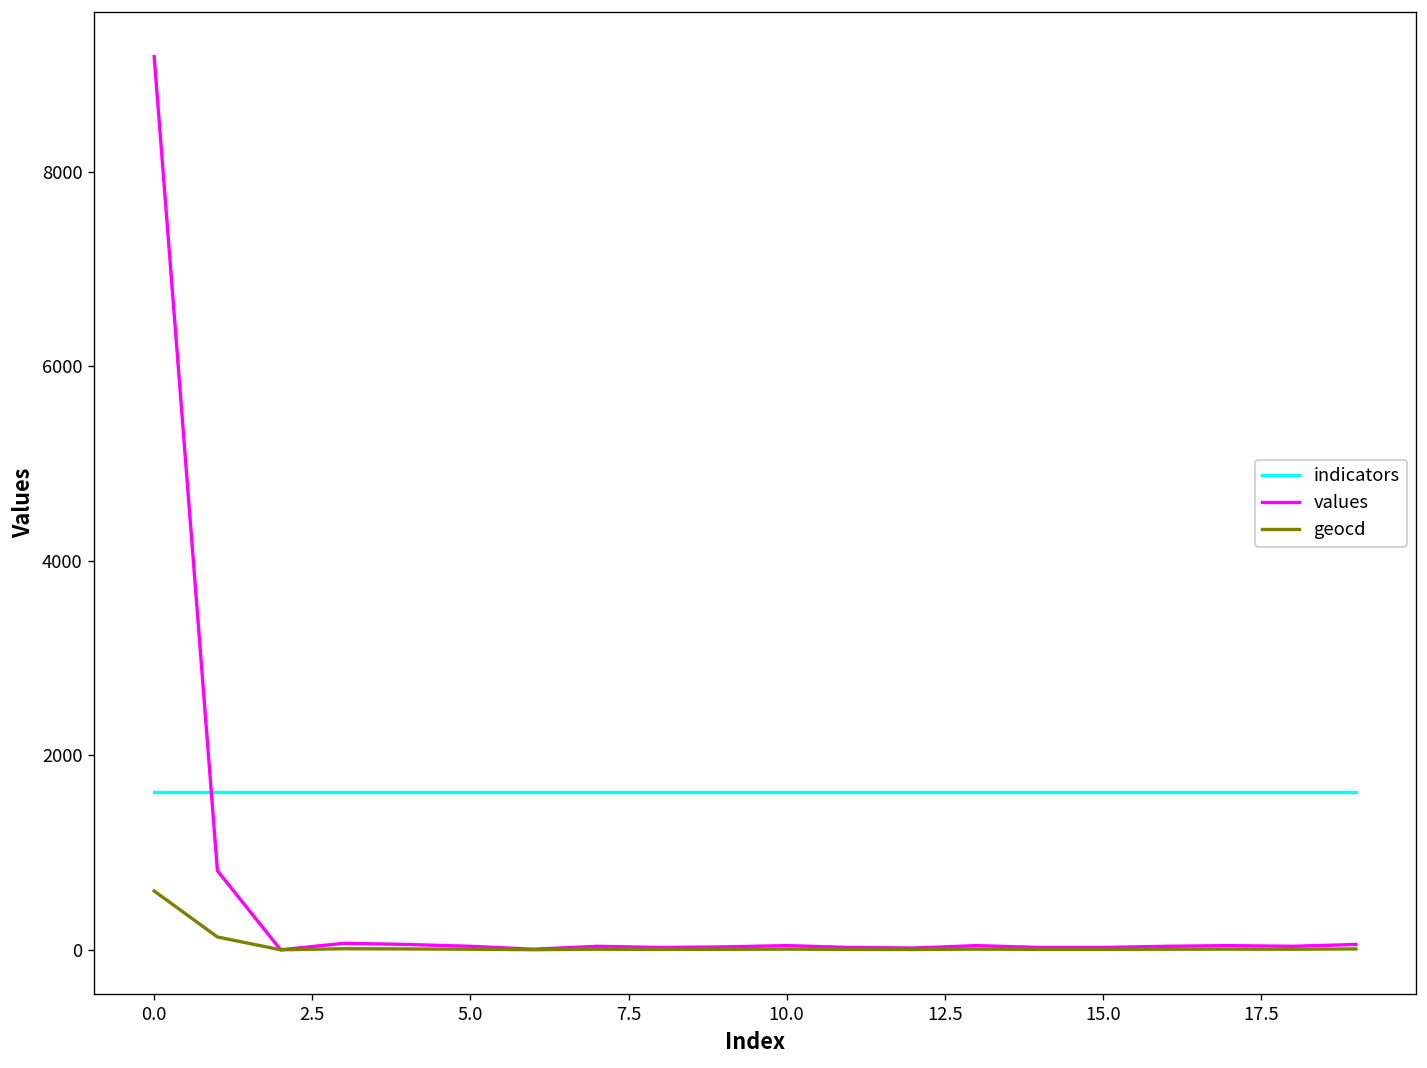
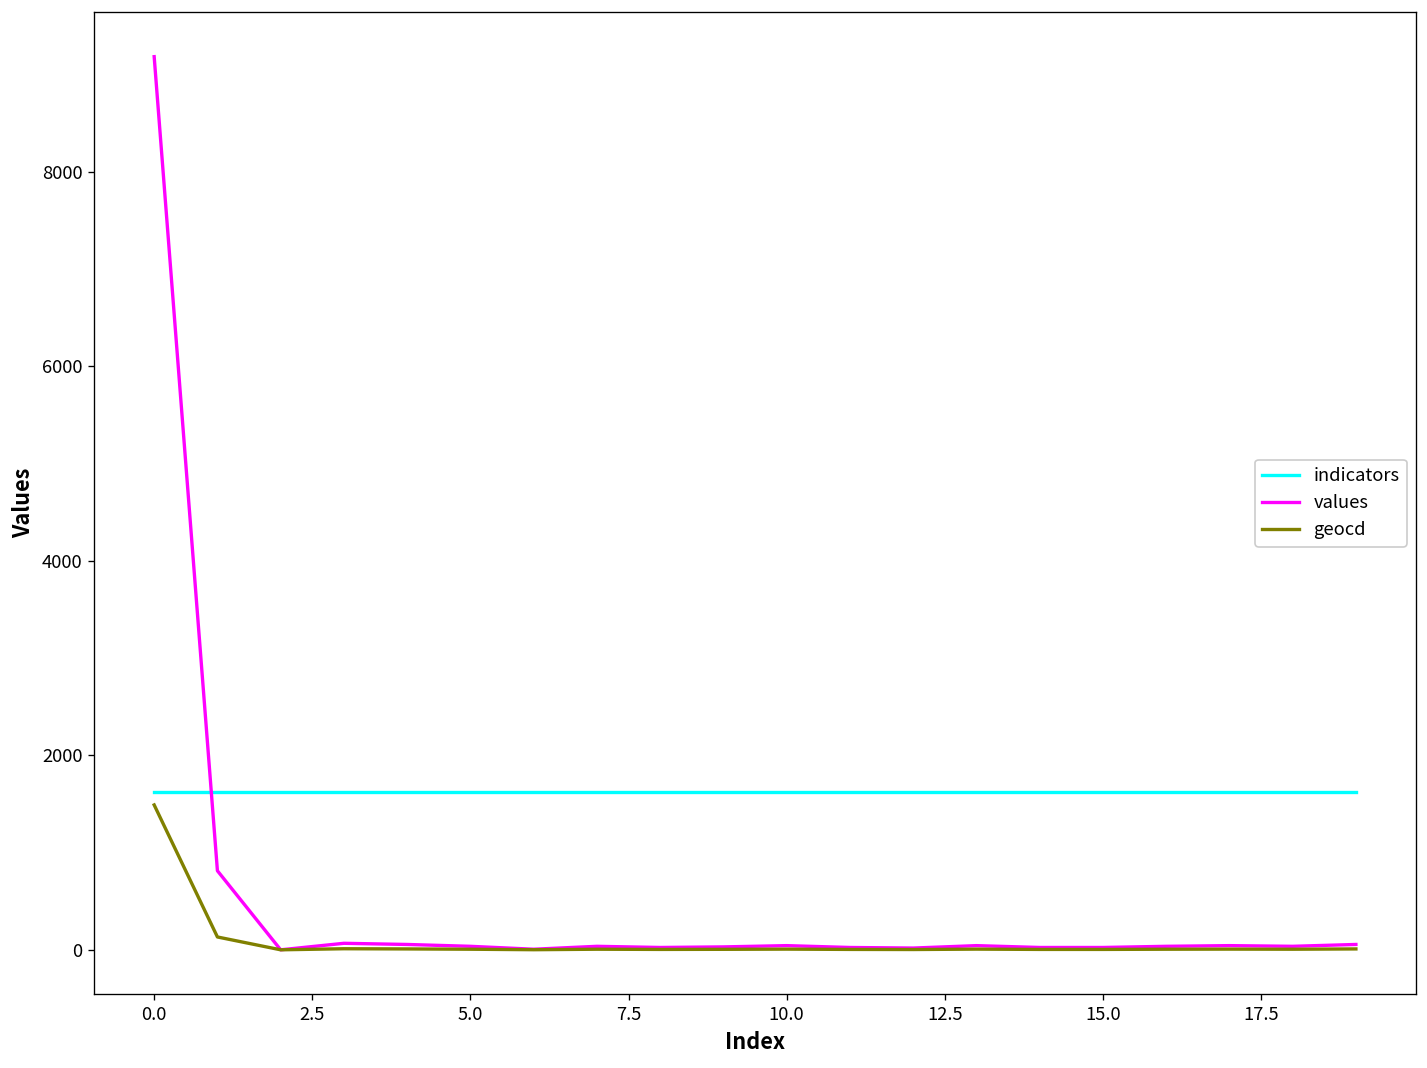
geocd, 0.0: 600 -> 1500
